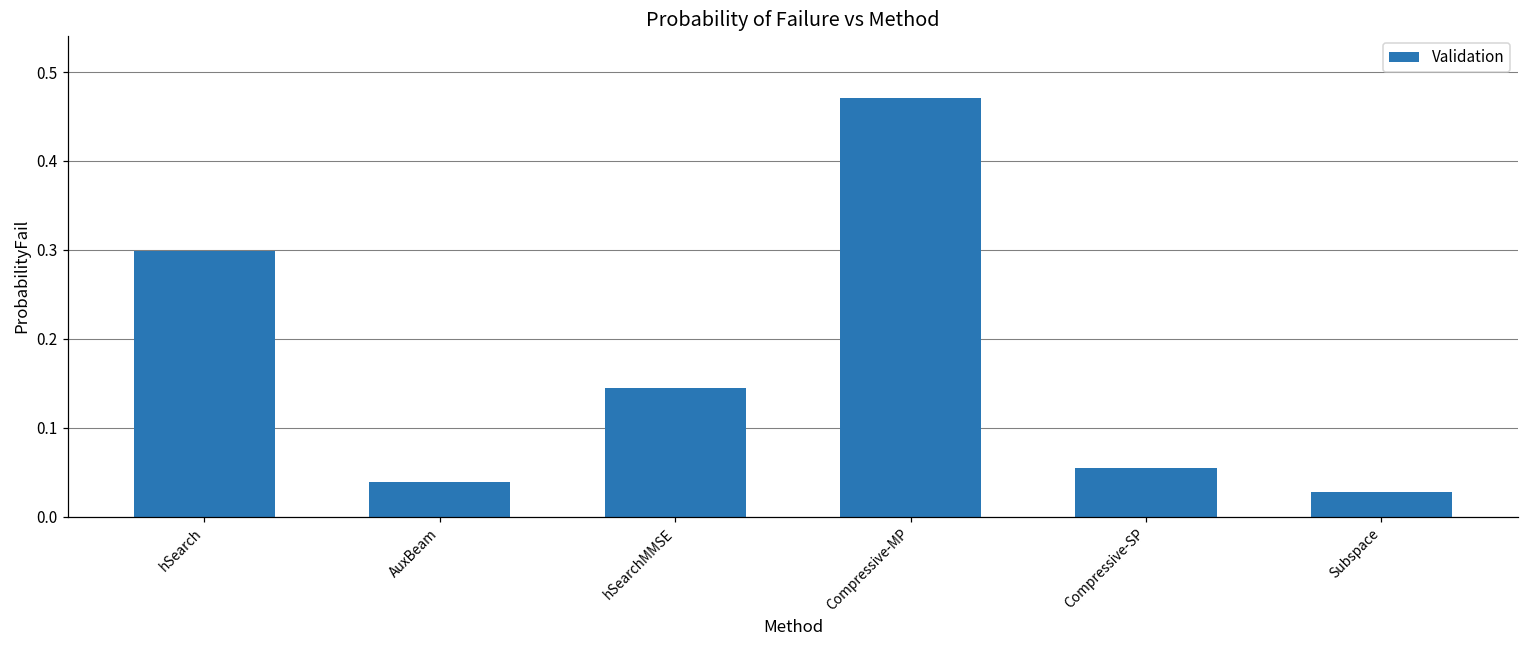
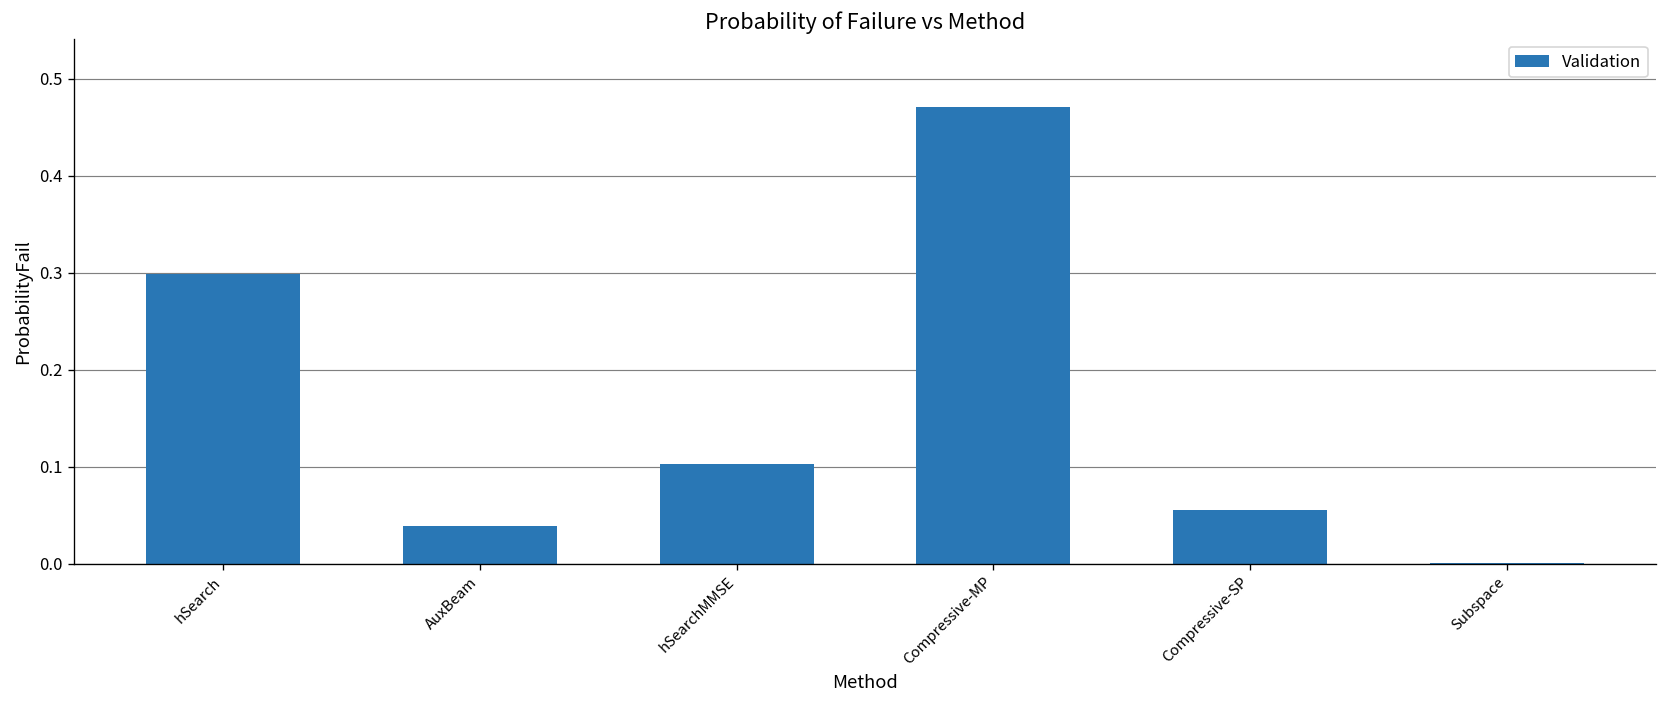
hSearchMMSE: 0.14 -> 0.10
Subspace: 0.03 -> 0.00
